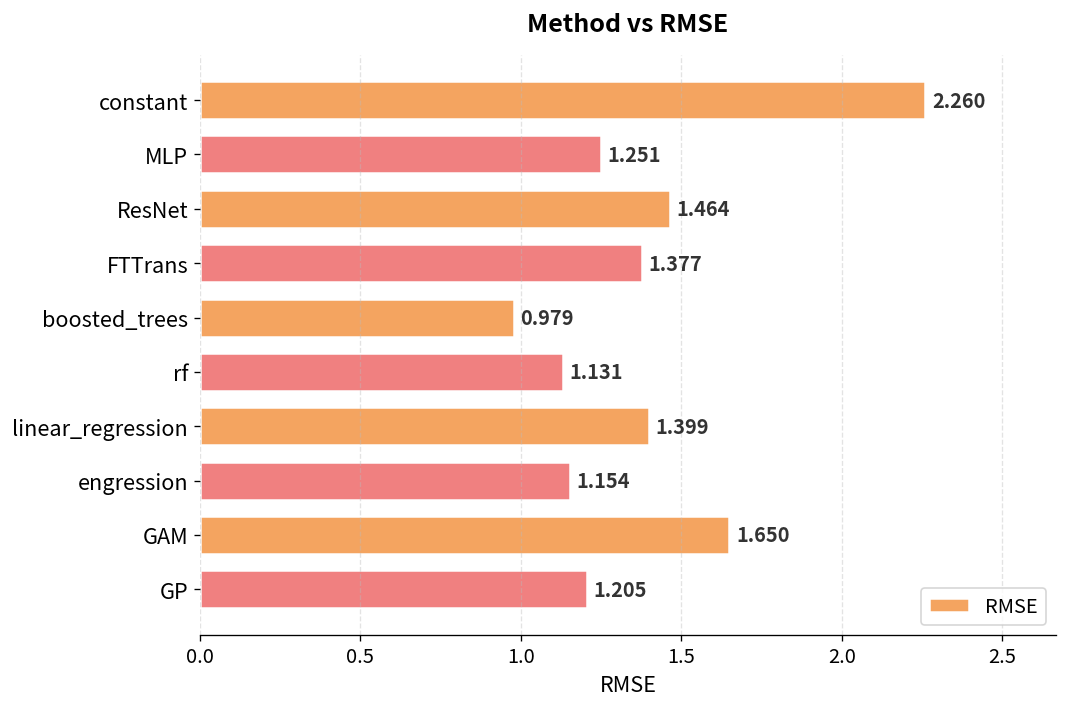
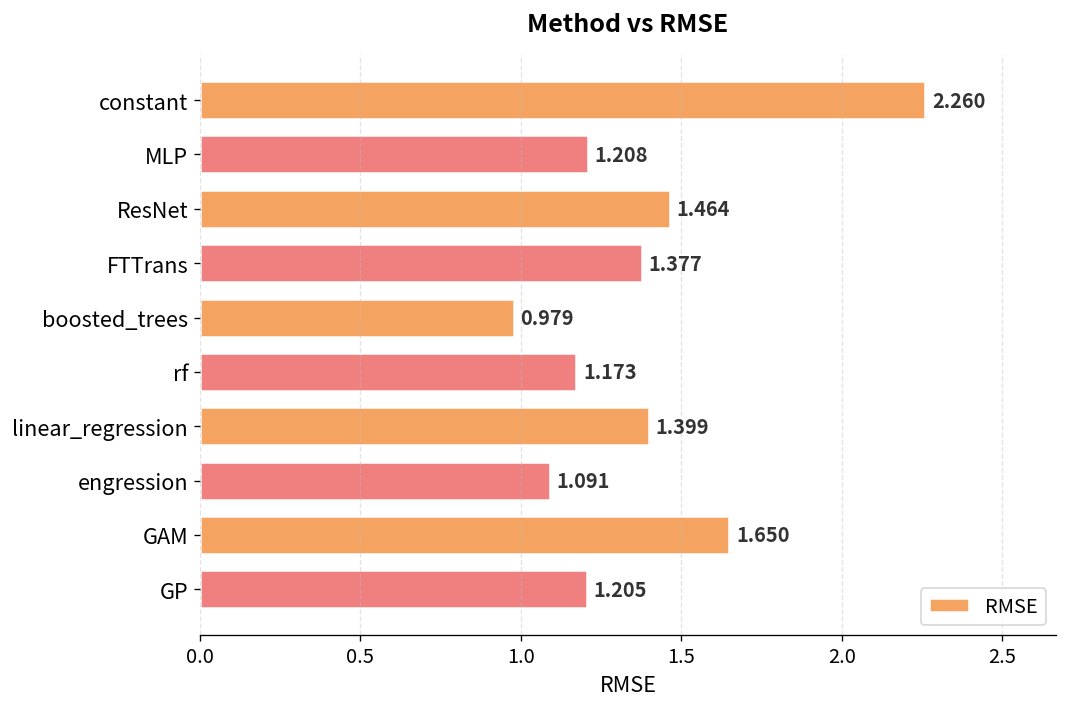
MLP: 1.251 -> 1.208
rf: 1.131 -> 1.173
engression: 1.154 -> 1.091
